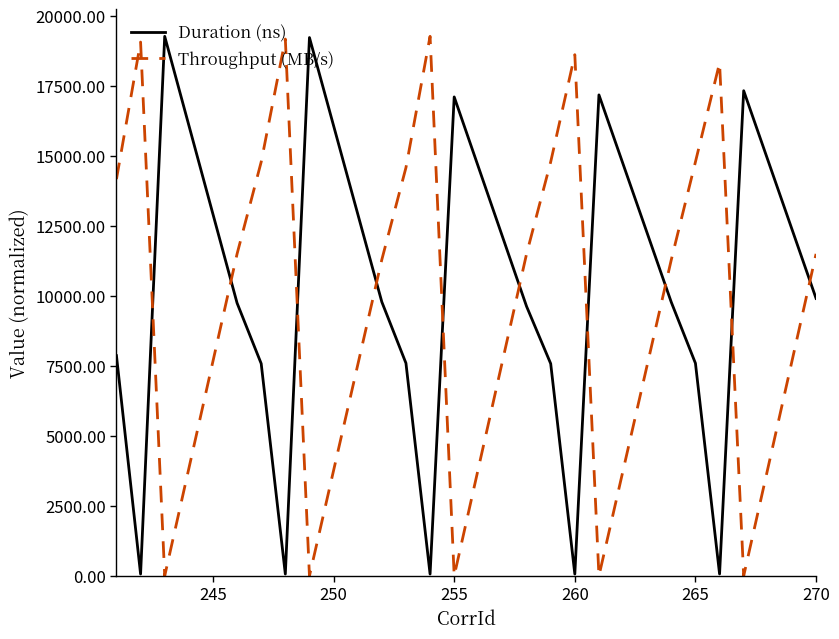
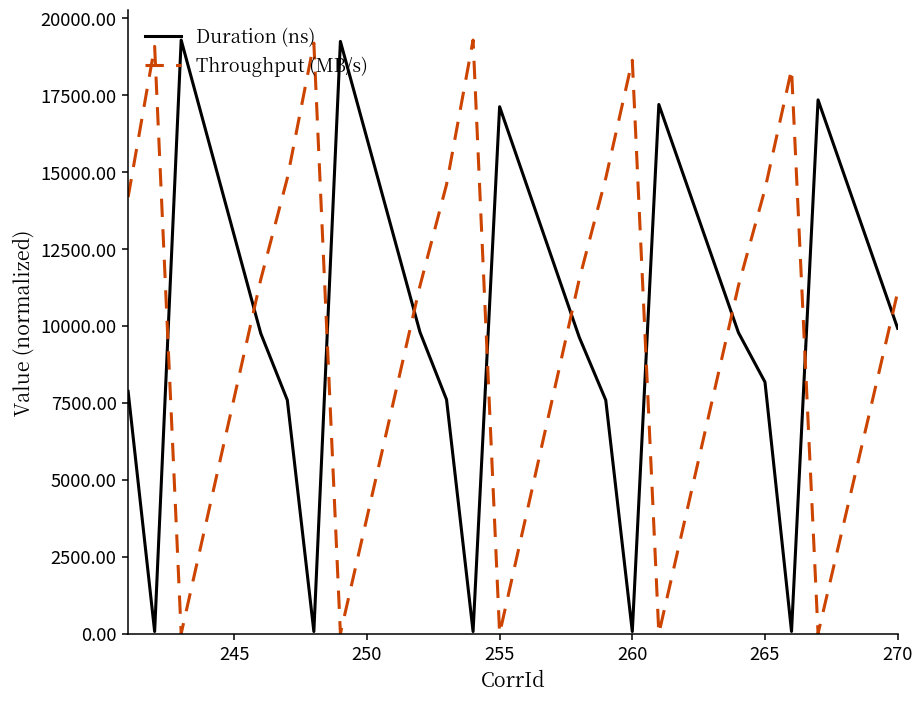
Duration (ns), 265: 7600 -> 8200
Throughput (MB/s), 265: 14800 -> 14400
Throughput (MB/s), 270: 11500 -> 11100
